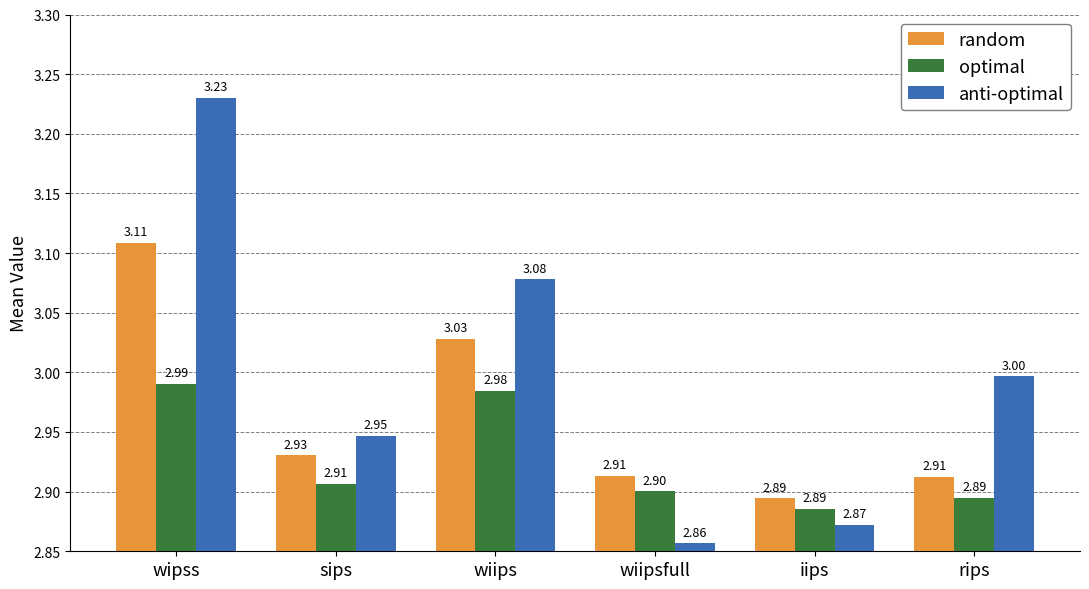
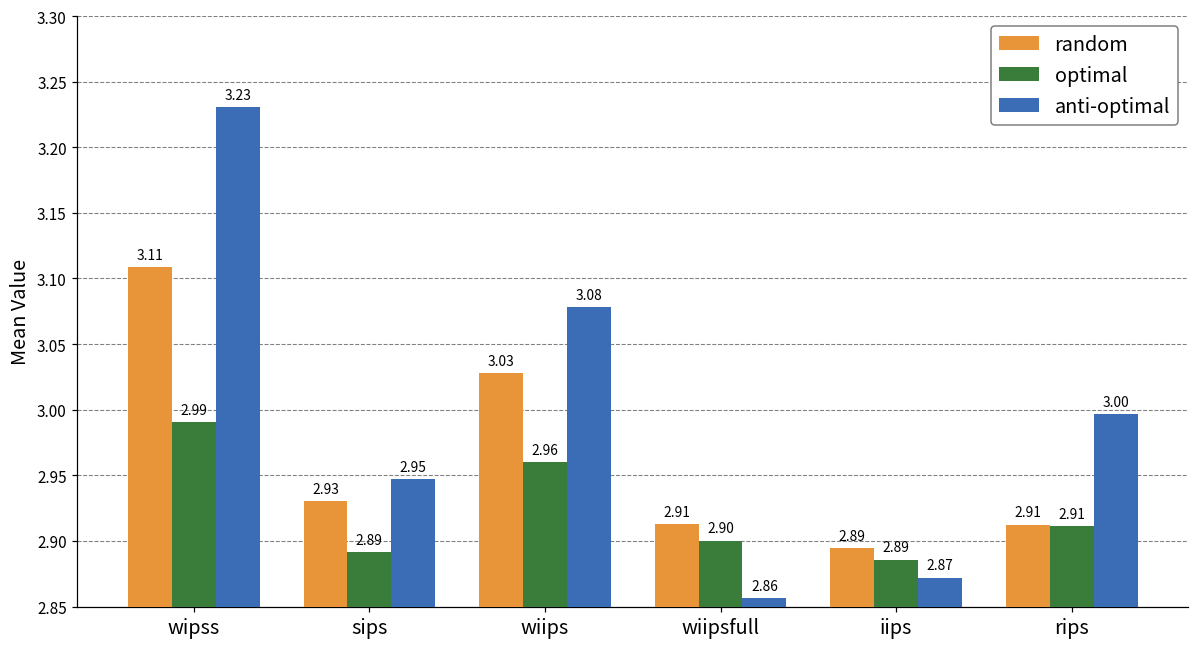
optimal, sips: 2.91 -> 2.89
optimal, wiips: 2.98 -> 2.96
optimal, rips: 2.89 -> 2.91
